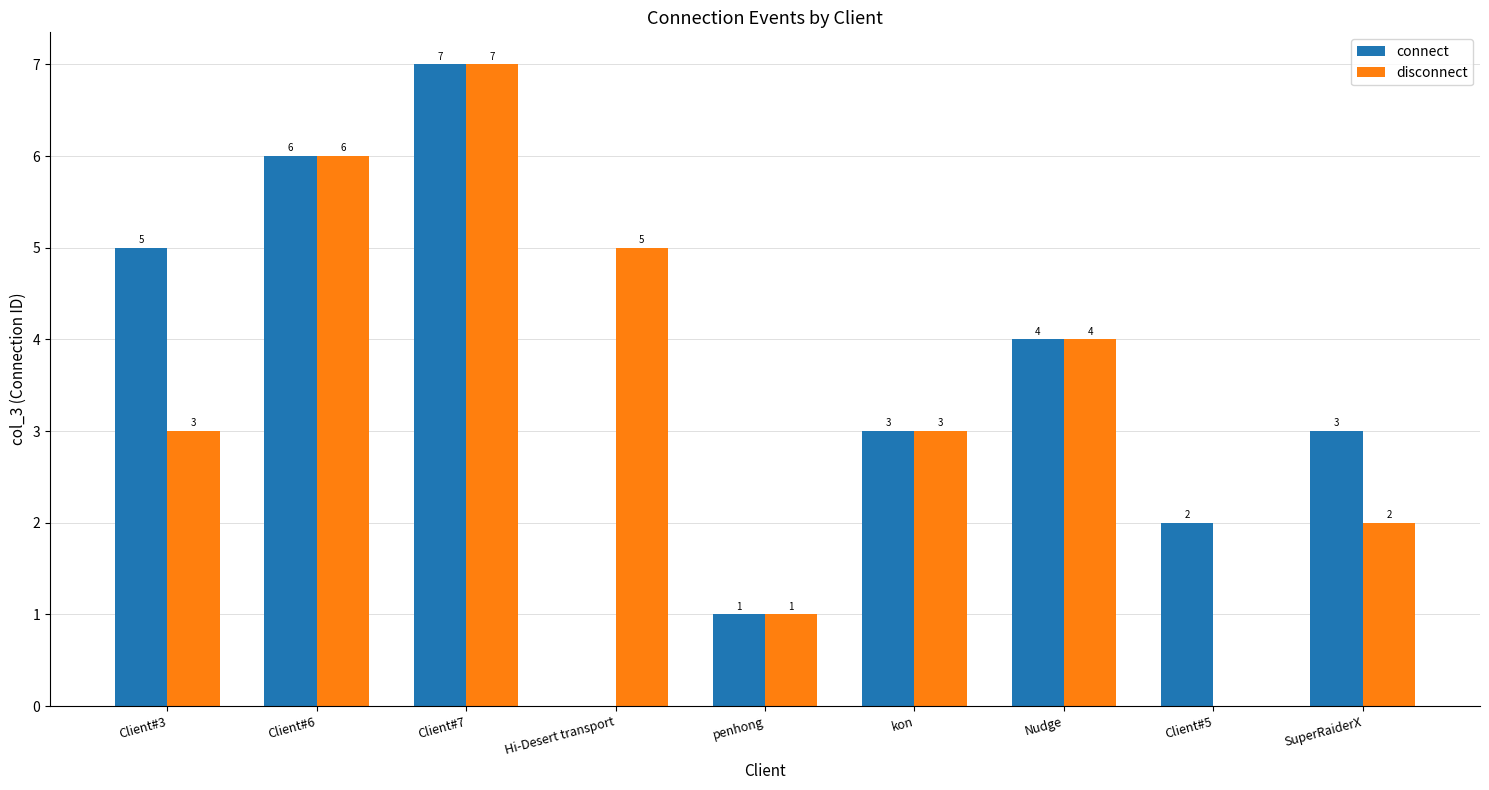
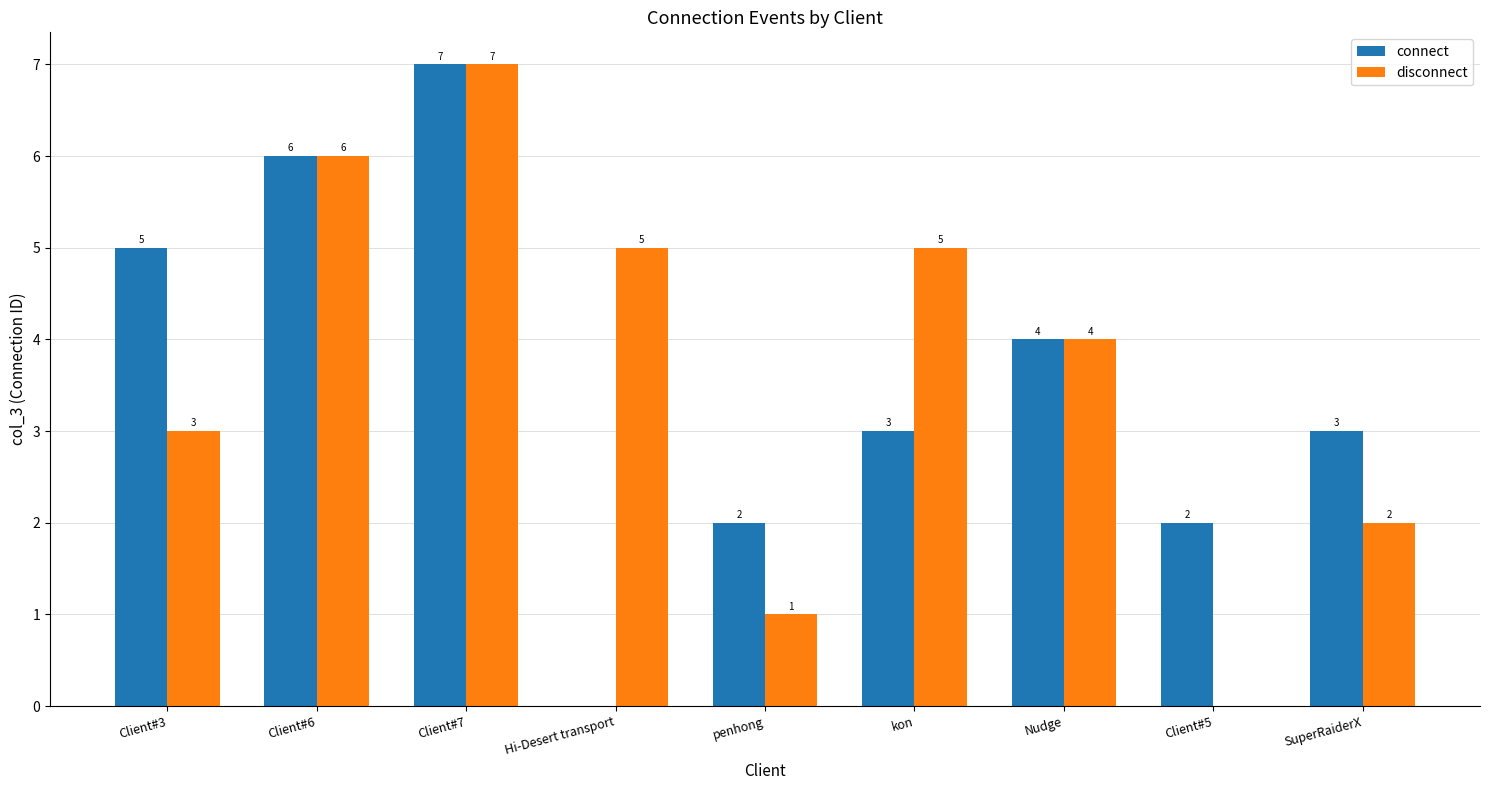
connect, penhong: 1 -> 2
disconnect, kon: 3 -> 5
